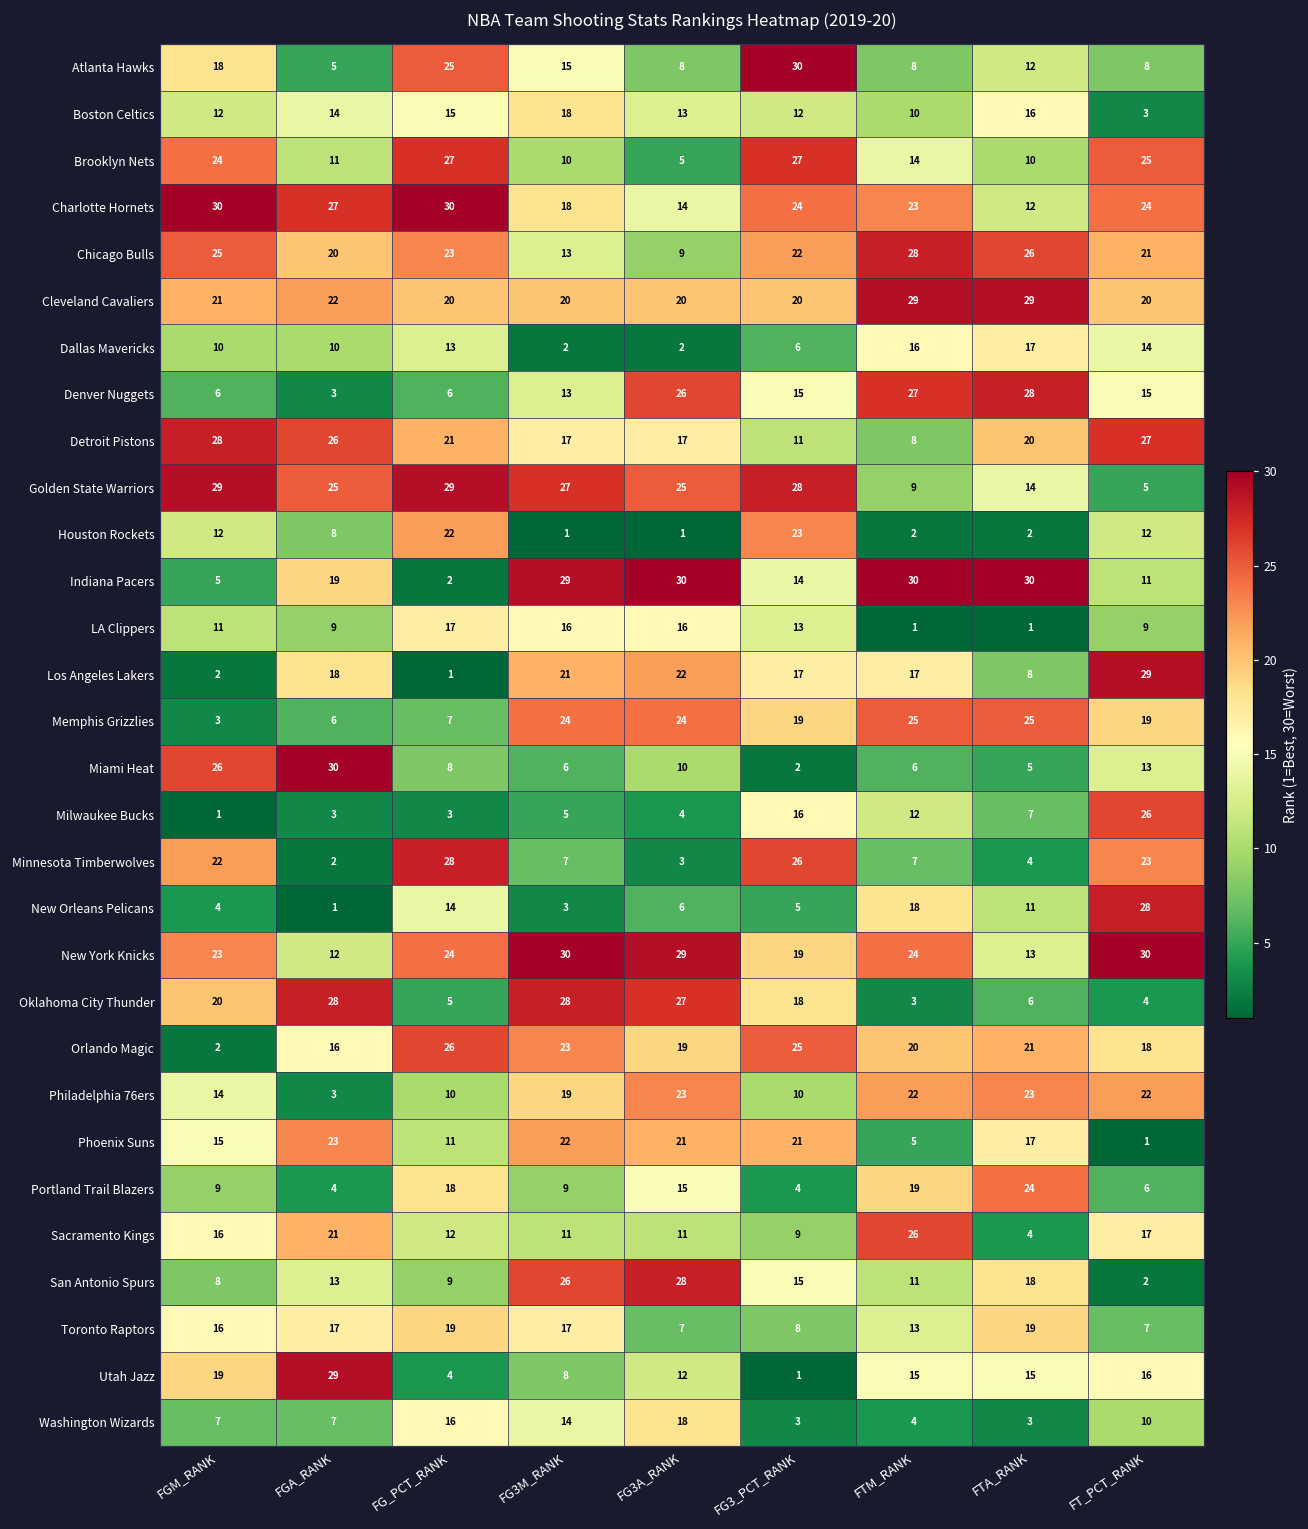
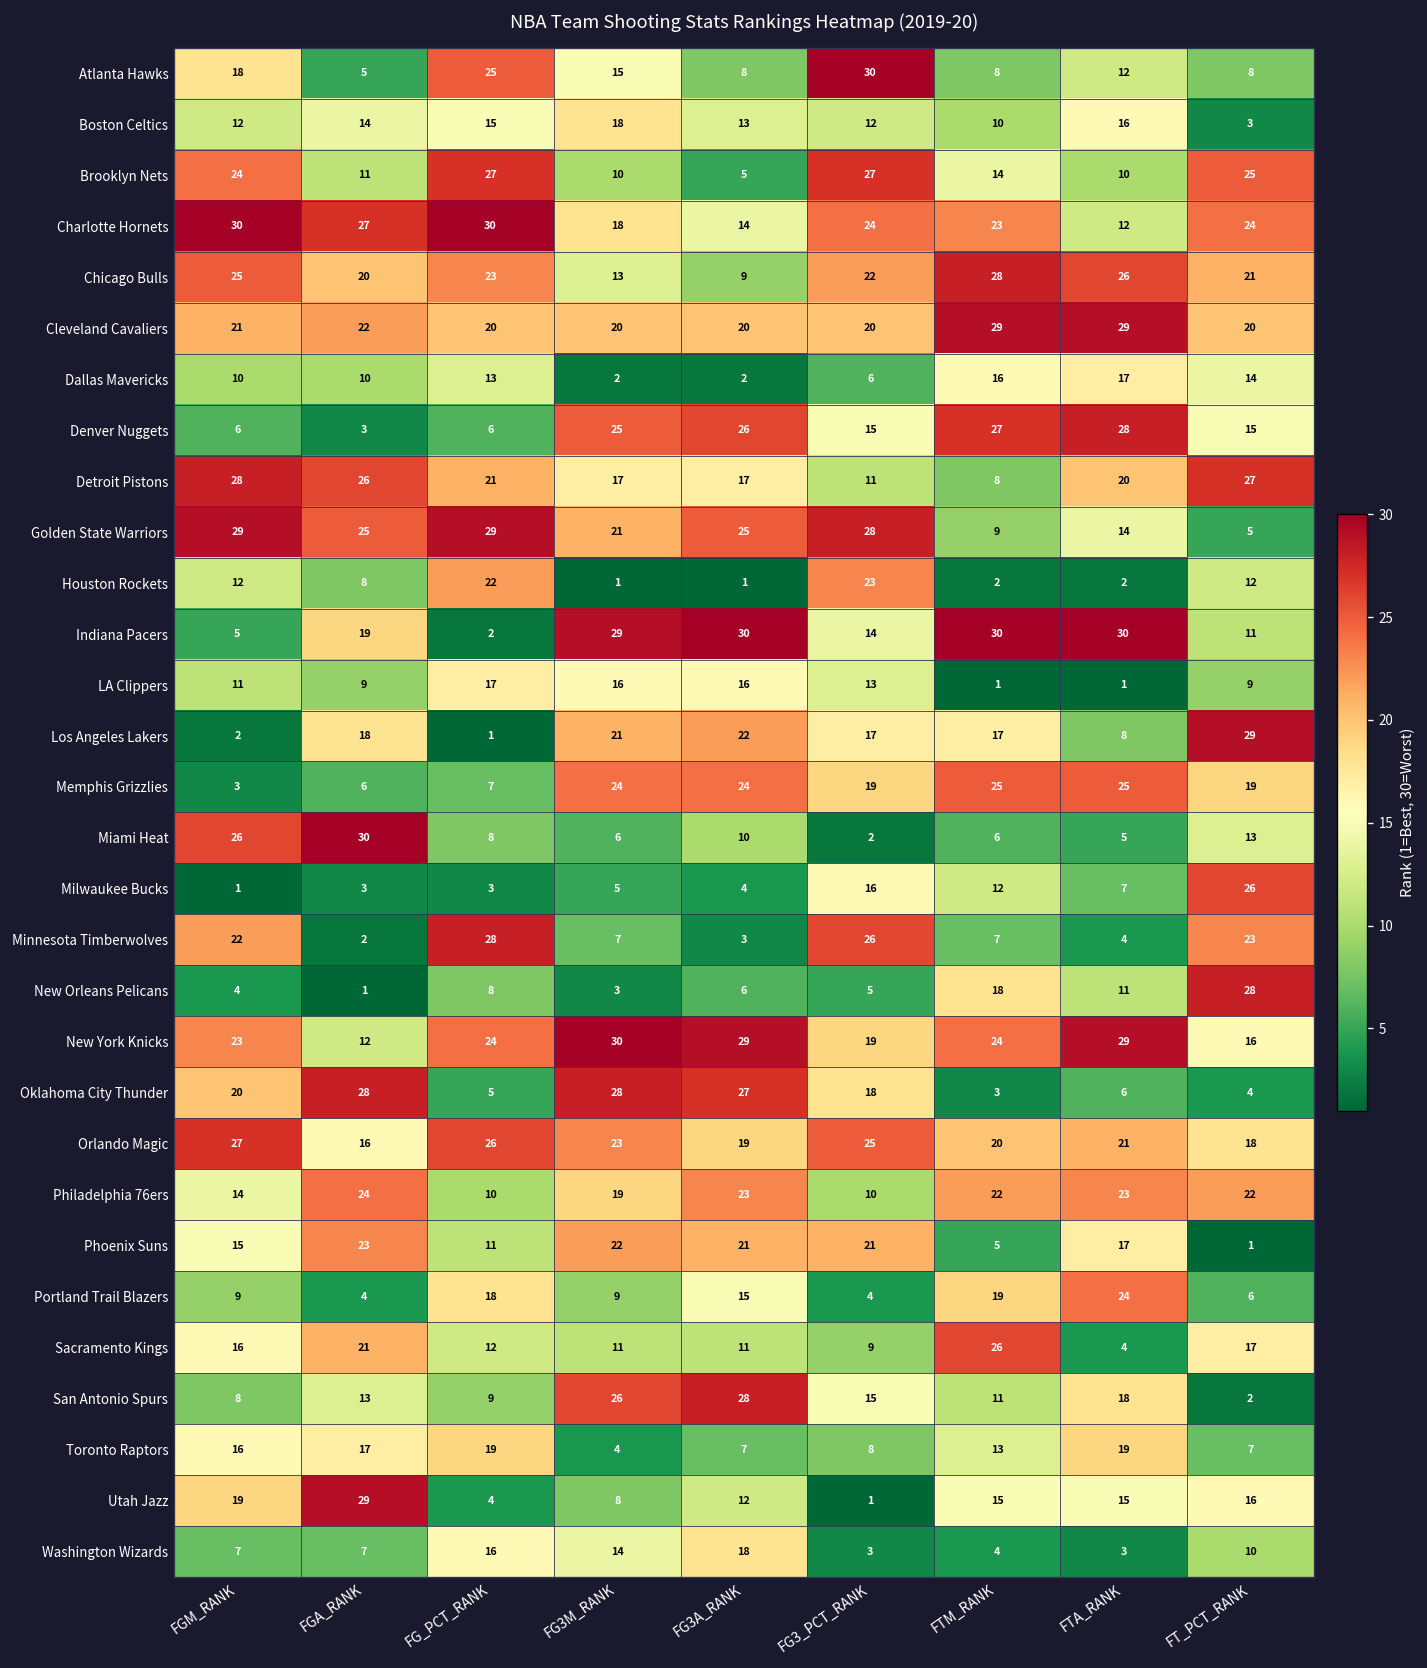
Denver Nuggets, FG3M_RANK: 13 -> 25
Golden State Warriors, FG3M_RANK: 27 -> 21
New Orleans Pelicans, FG_PCT_RANK: 14 -> 8
New York Knicks, FTA_RANK: 13 -> 29
New York Knicks, FT_PCT_RANK: 30 -> 16
Orlando Magic, FGM_RANK: 2 -> 27
Philadelphia 76ers, FGA_RANK: 3 -> 24
Toronto Raptors, FG3M_RANK: 17 -> 4
